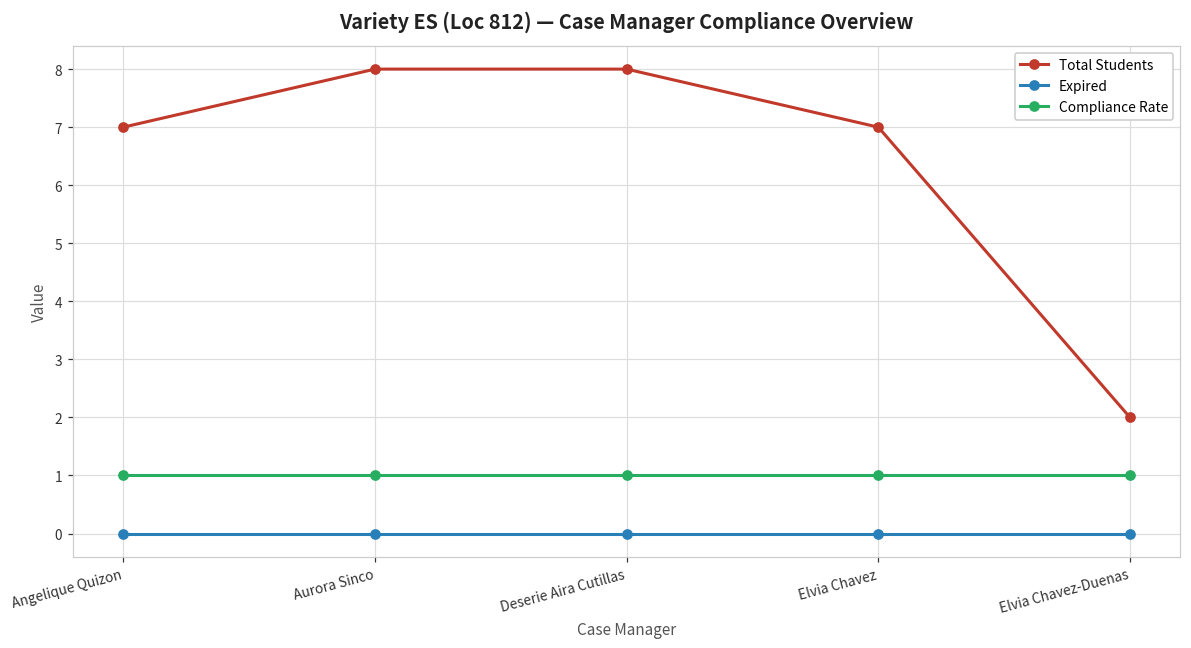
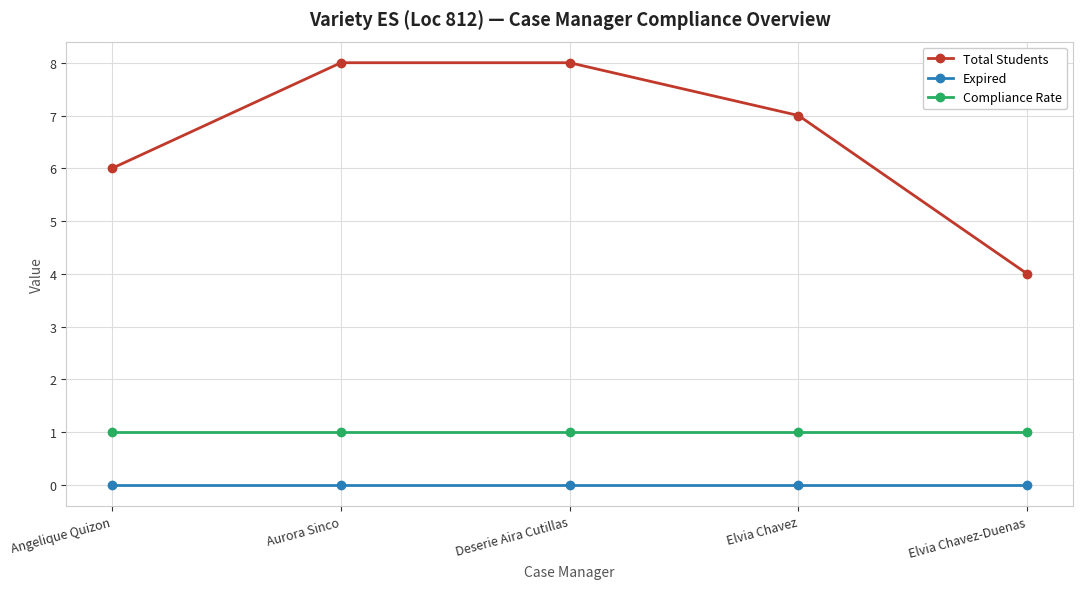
Total Students, Angelique Quizon: 7 -> 6
Total Students, Elvia Chavez-Duenas: 2 -> 4
